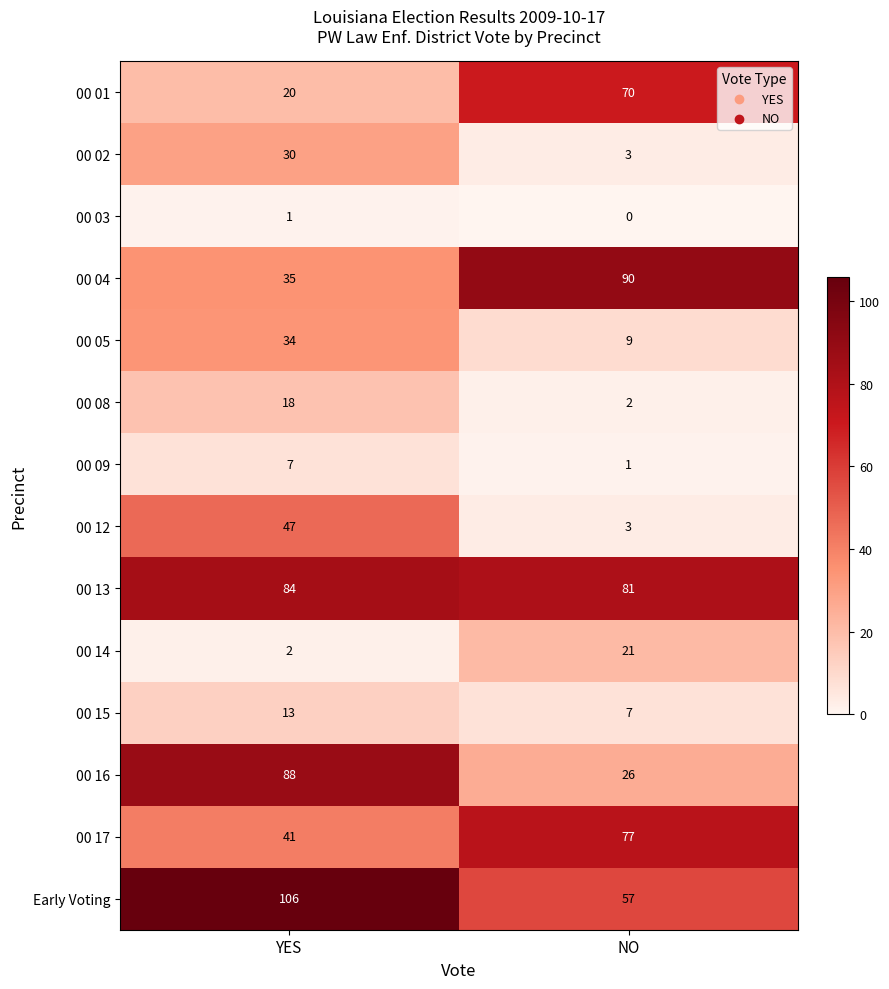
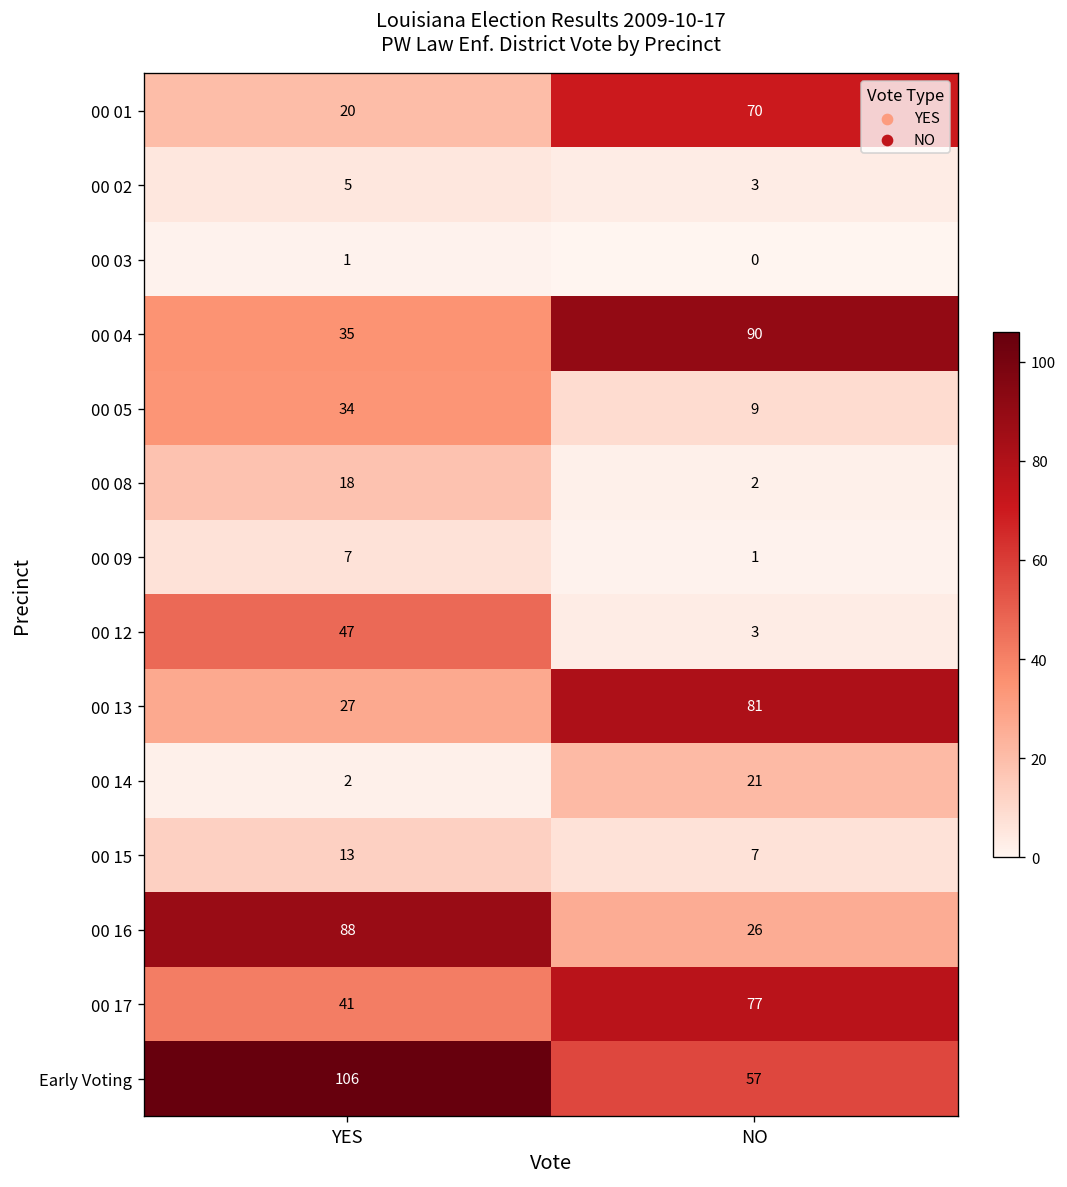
00 02, YES: 30 -> 5
00 13, YES: 84 -> 27
